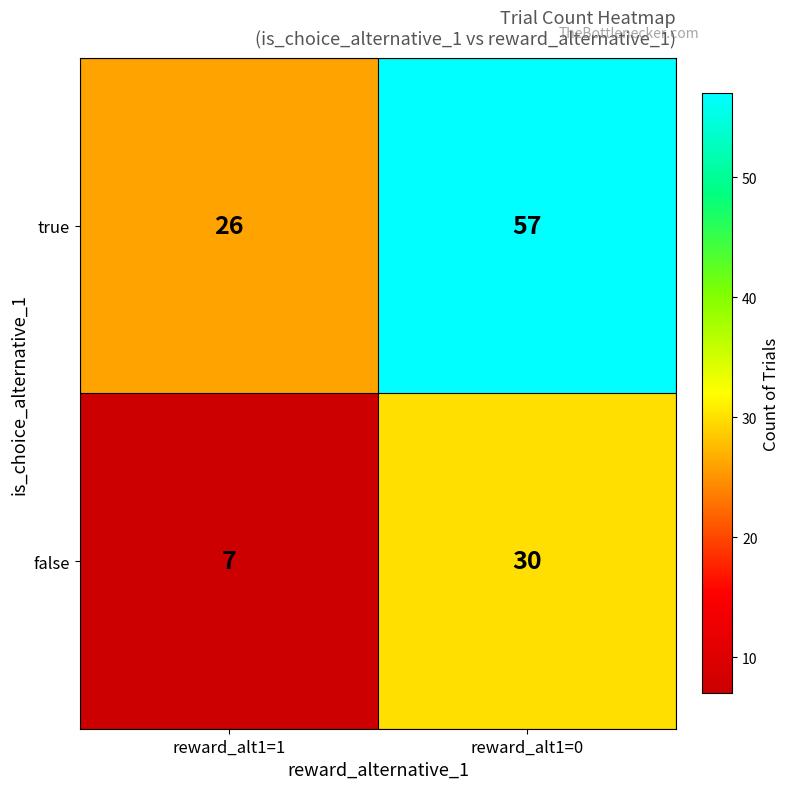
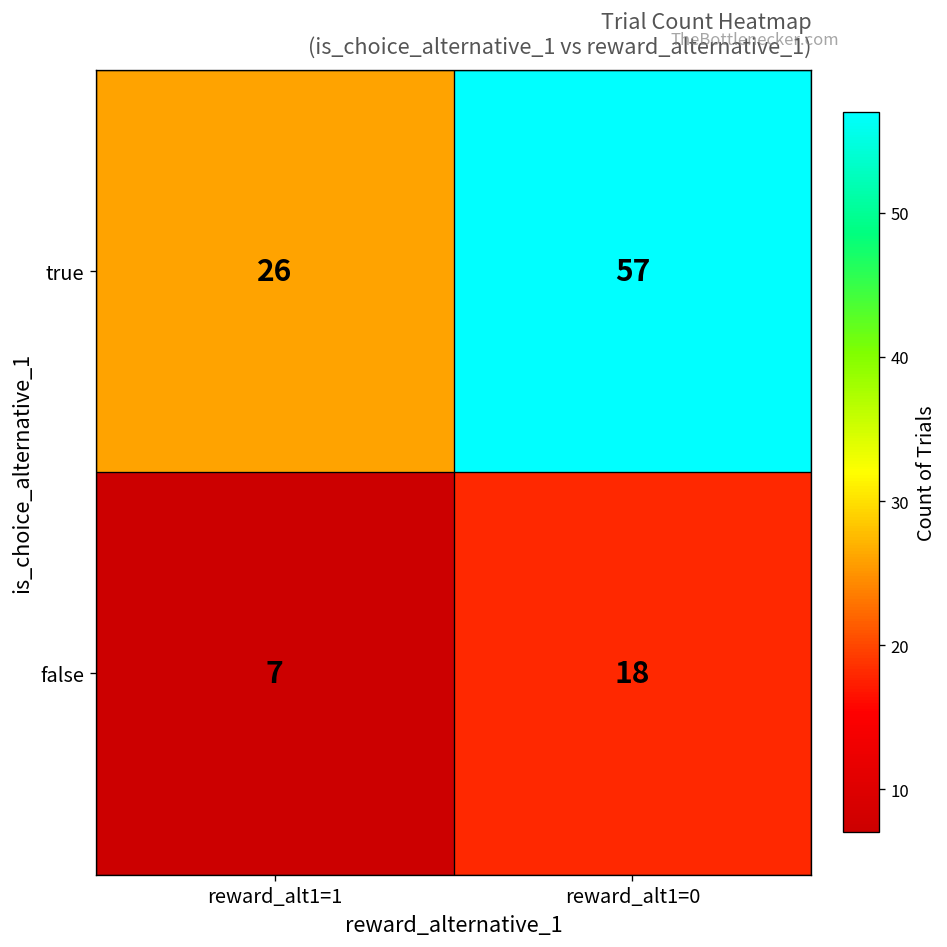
false, reward_alt1=0: 30 -> 18
